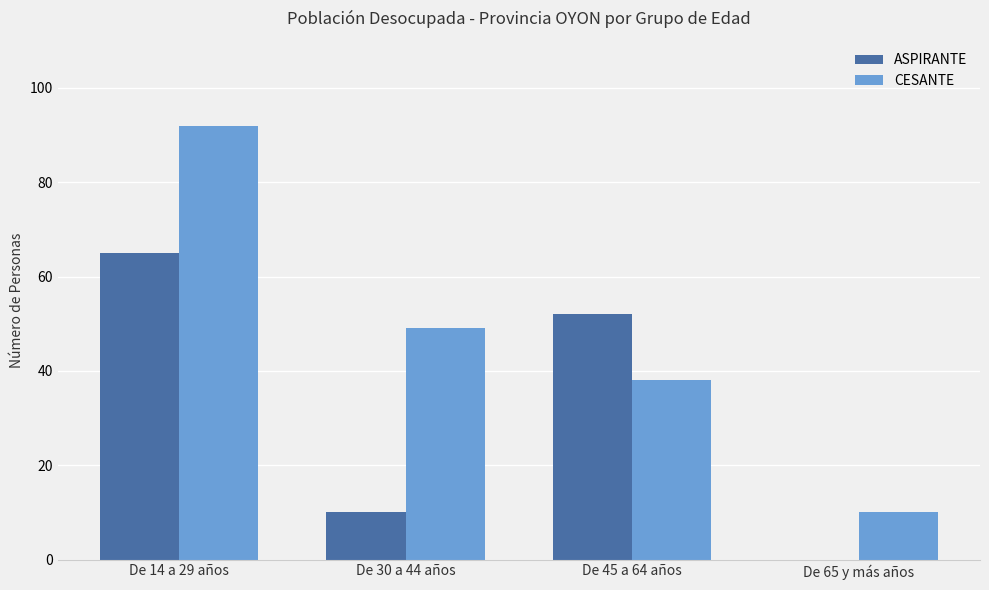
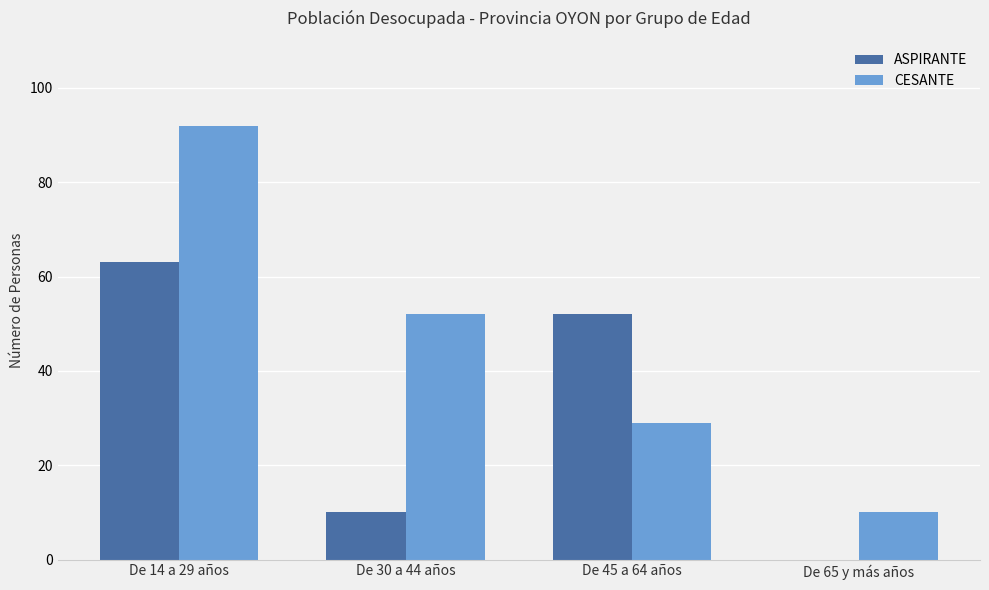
ASPIRANTE, De 14 a 29 años: 65 -> 63
CESANTE, De 30 a 44 años: 49 -> 52
CESANTE, De 45 a 64 años: 38 -> 29
